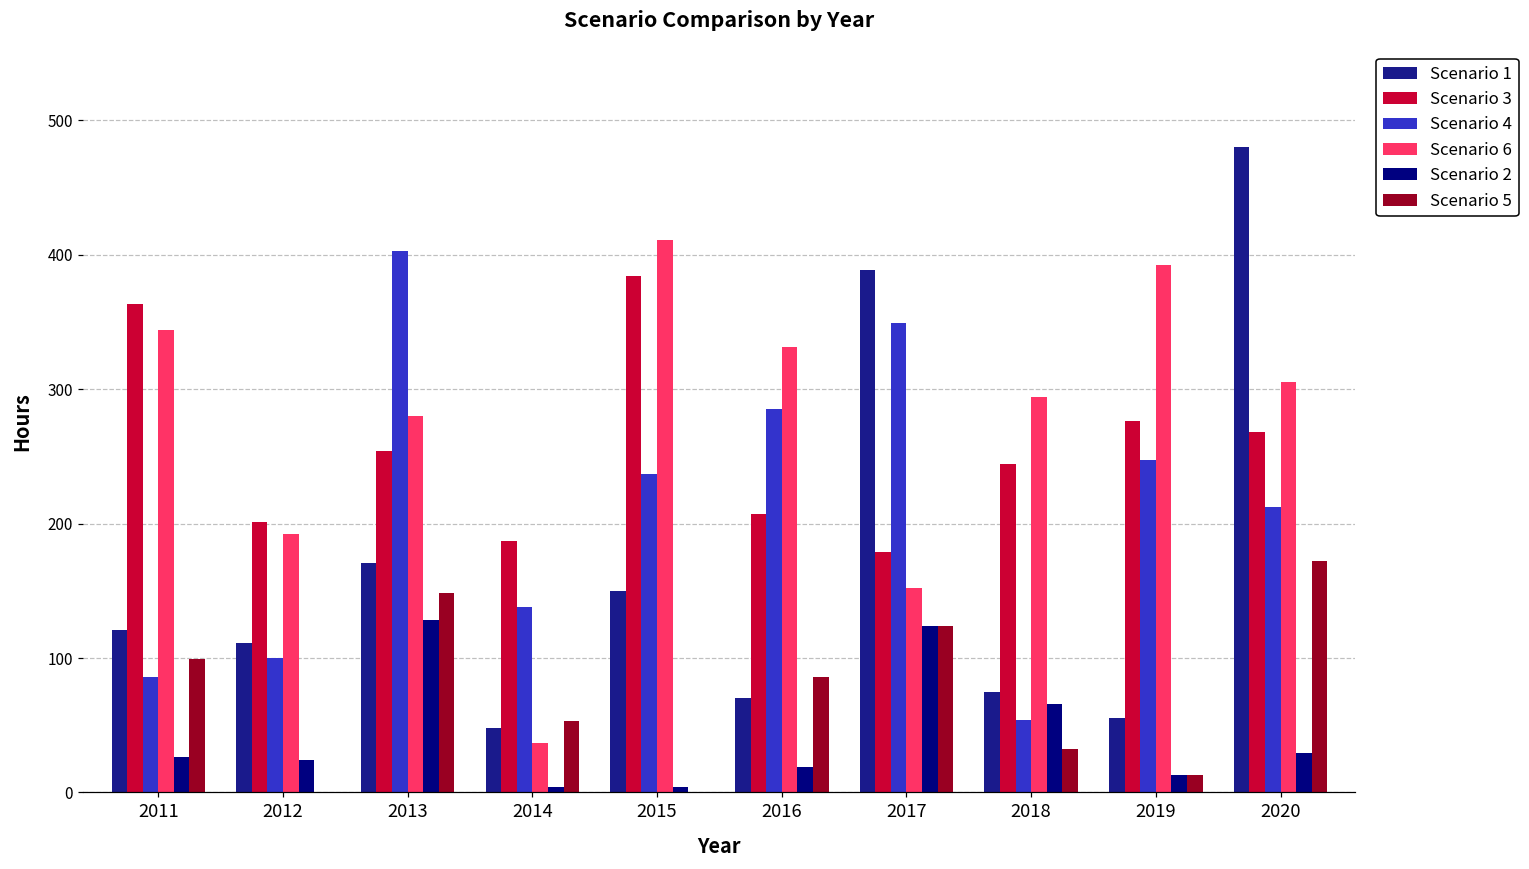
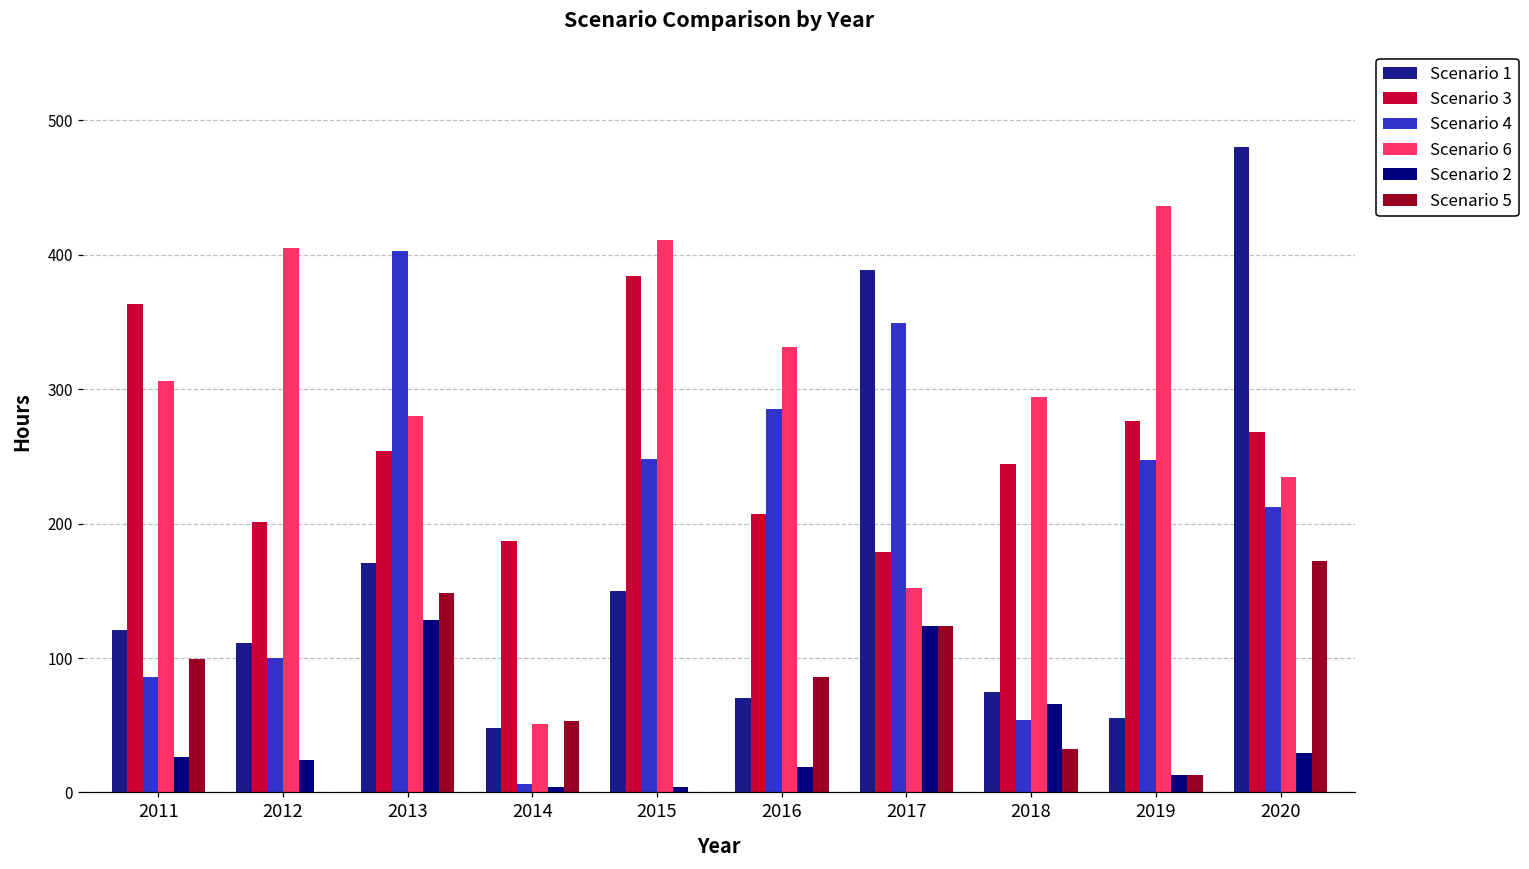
Scenario 6, 2011: 344 -> 306
Scenario 6, 2012: 192 -> 405
Scenario 4, 2014: 138 -> 6
Scenario 6, 2014: 37 -> 51
Scenario 4, 2015: 237 -> 248
Scenario 6, 2019: 392 -> 436
Scenario 6, 2020: 305 -> 235
